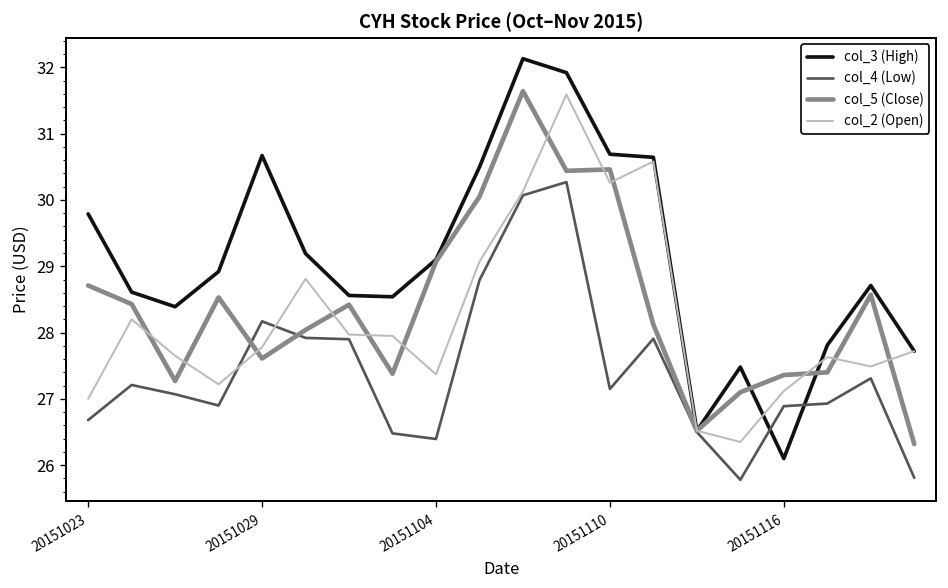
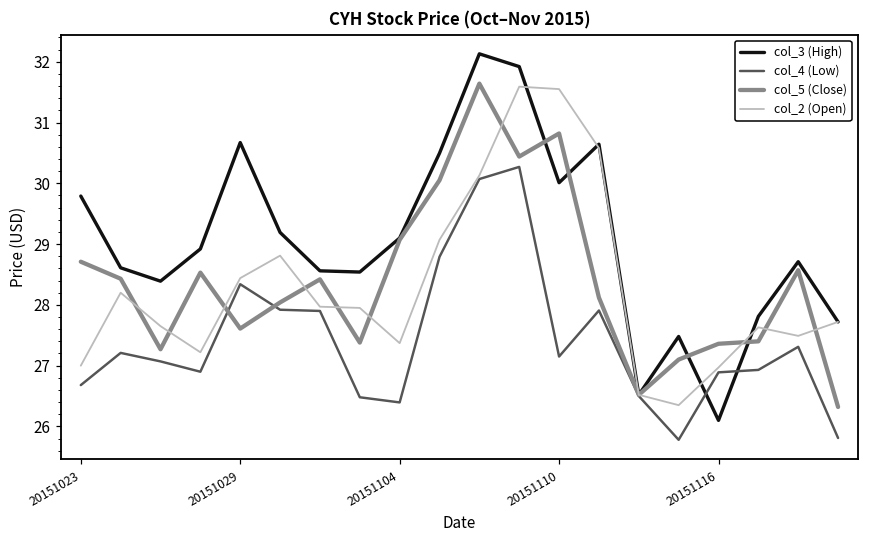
col_4 (Low), 20151029: 28.2 -> 28.3
col_2 (Open), 20151029: 27.8 -> 28.4
col_3 (High), 20151110: 30.7 -> 30.0
col_5 (Close), 20151110: 30.5 -> 30.8
col_2 (Open), 20151110: 30.3 -> 31.6
col_2 (Open), 20151116: 27.1 -> 27.0
